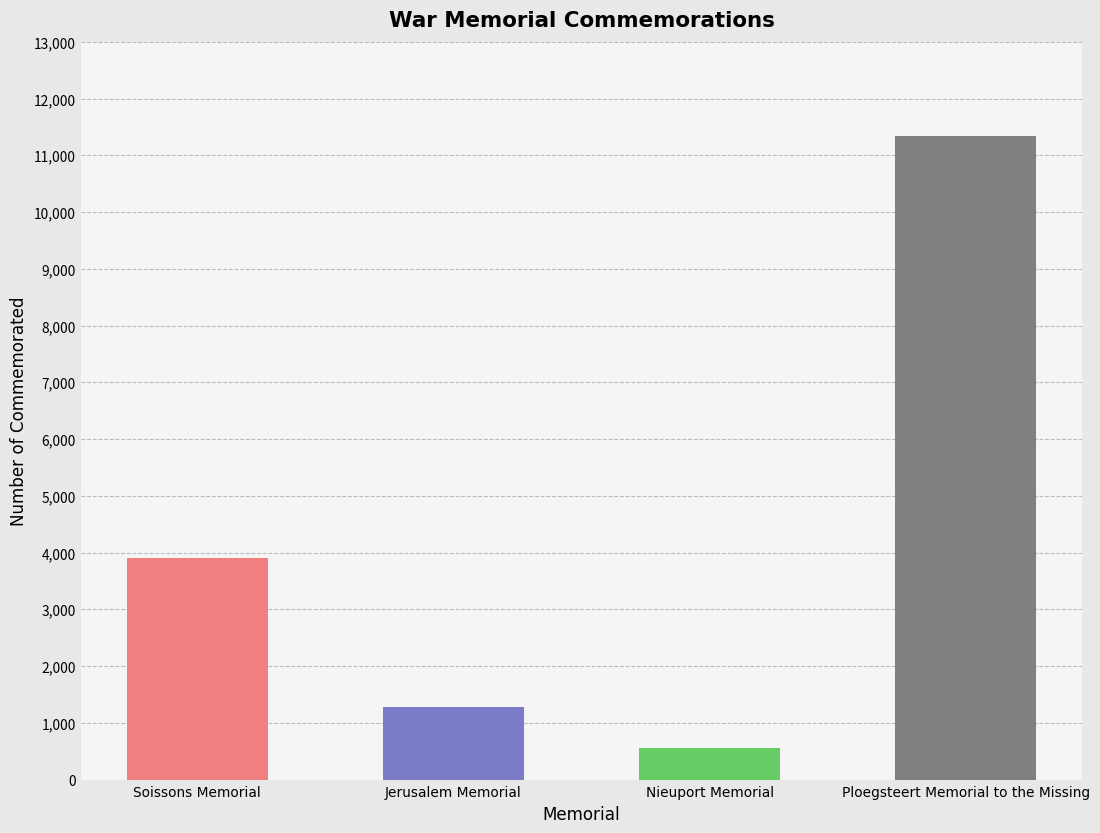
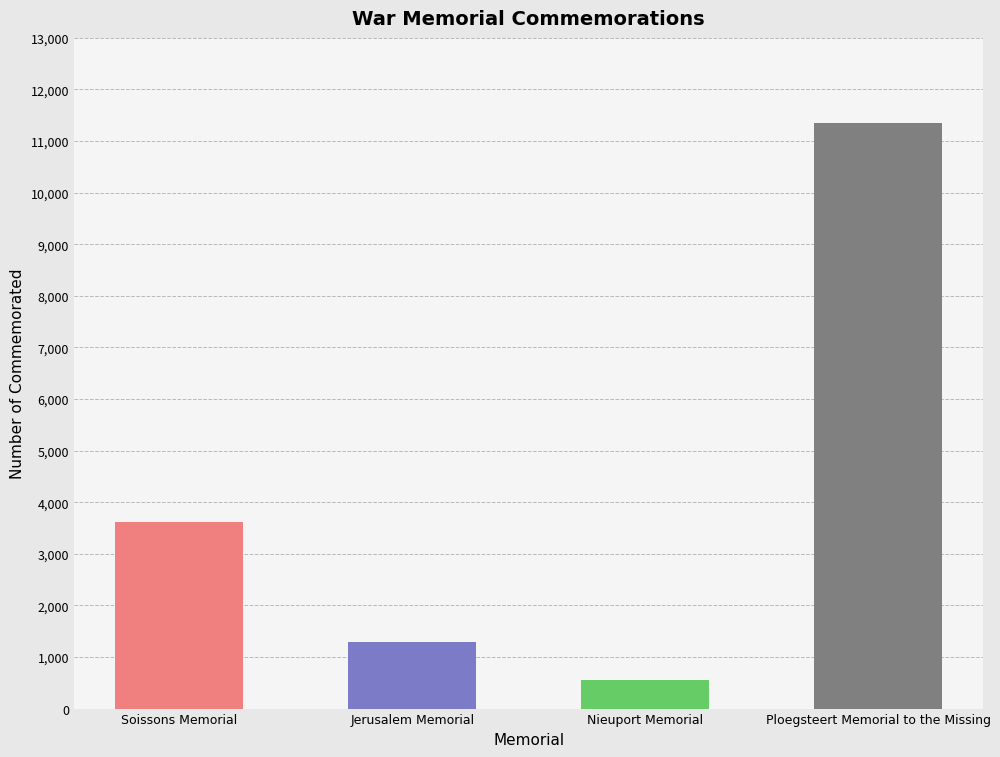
Soissons Memorial: 3,900 -> 3,600
